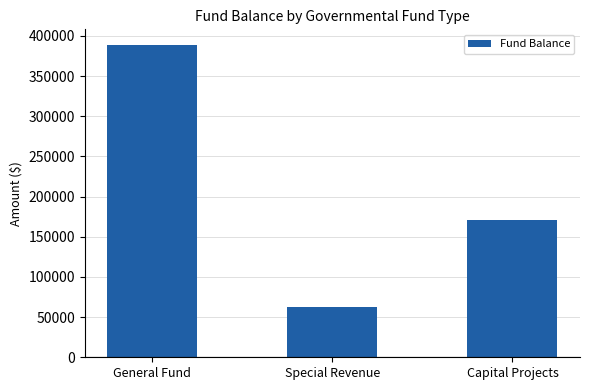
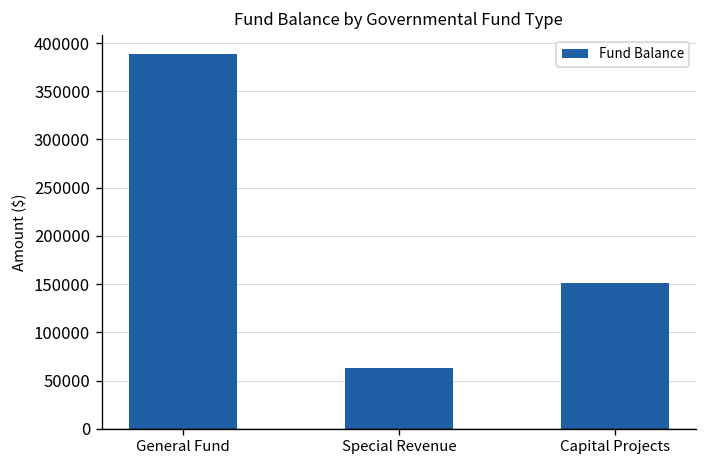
Capital Projects: 170000 -> 150000
